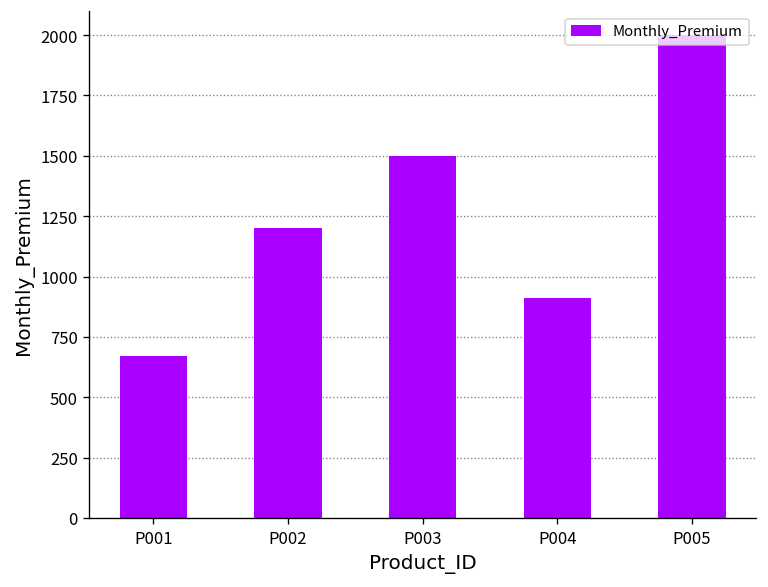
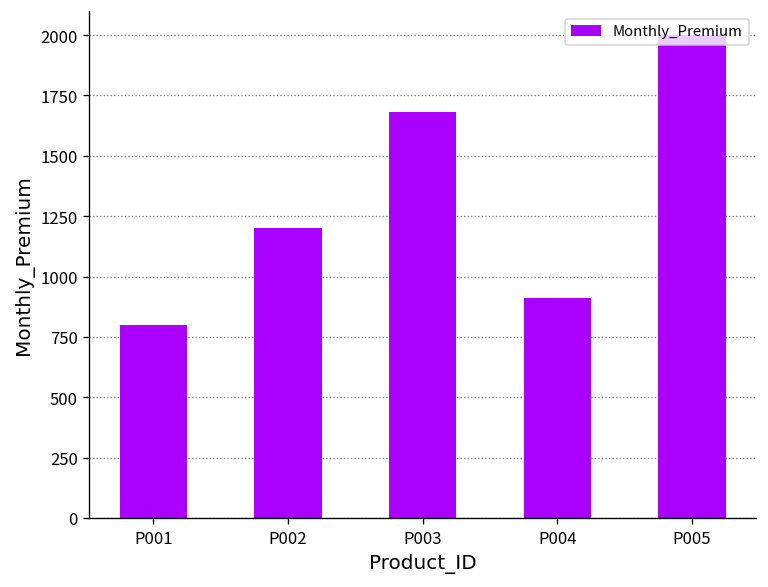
P001: 670 -> 800
P003: 1500 -> 1680
